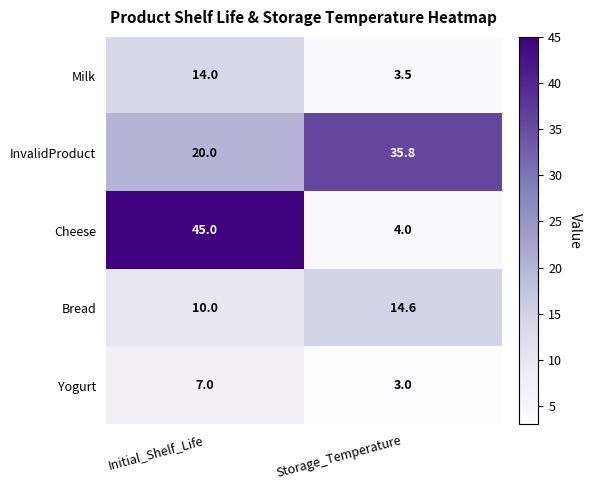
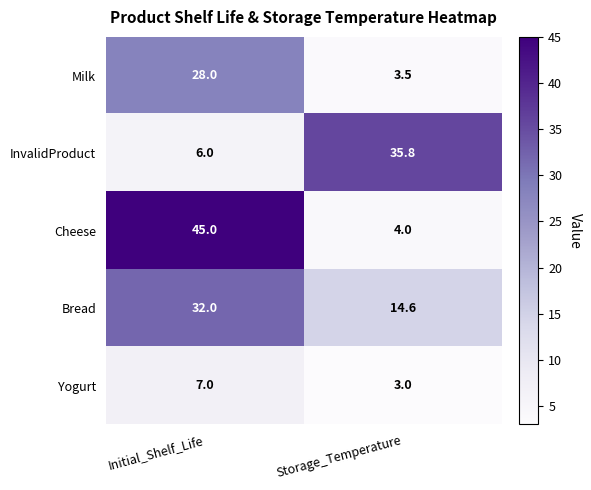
Milk, Initial_Shelf_Life: 14.0 -> 28.0
InvalidProduct, Initial_Shelf_Life: 20.0 -> 6.0
Bread, Initial_Shelf_Life: 10.0 -> 32.0
